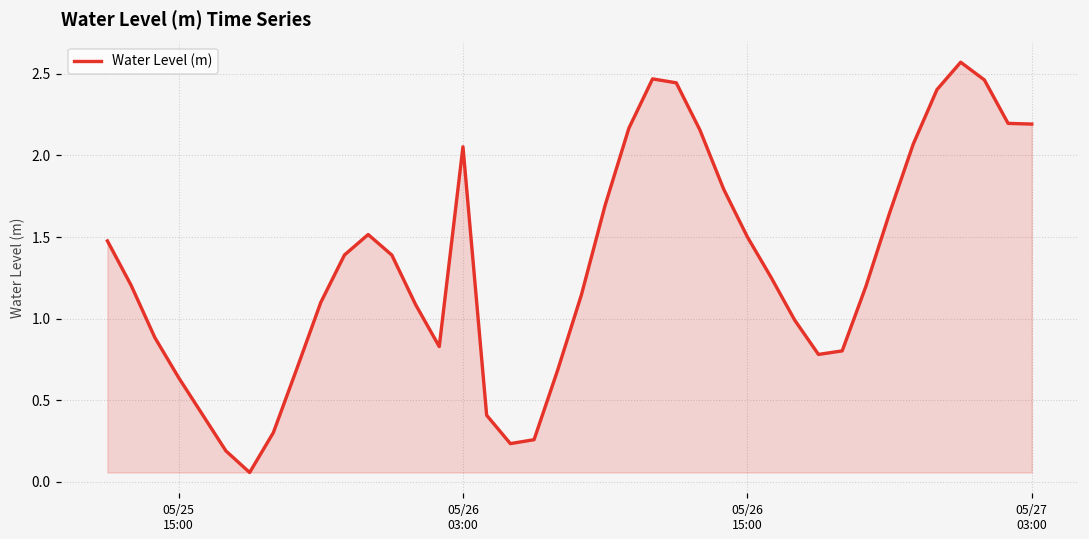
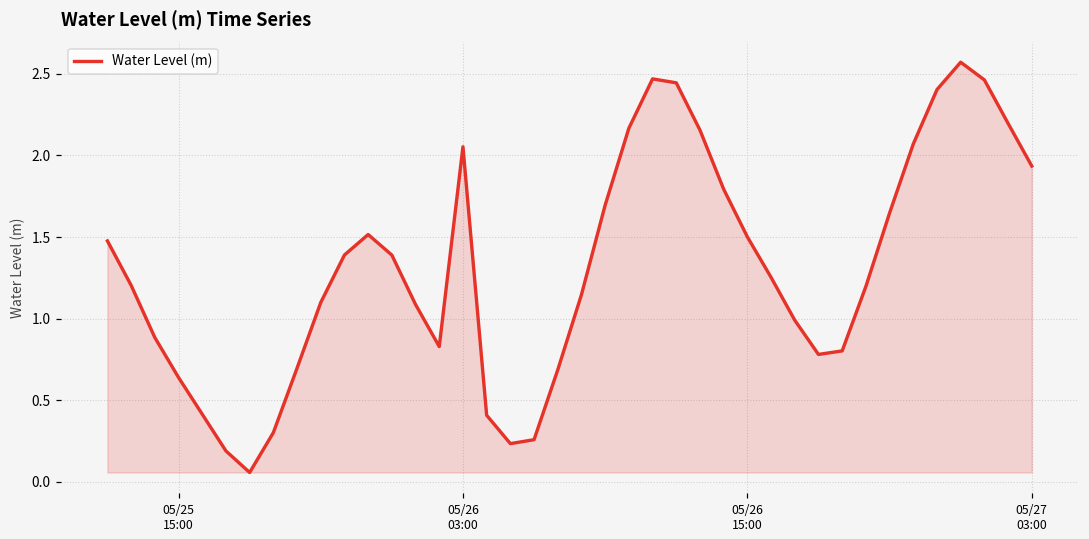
05/27 03:00: 2.19 -> 1.94
